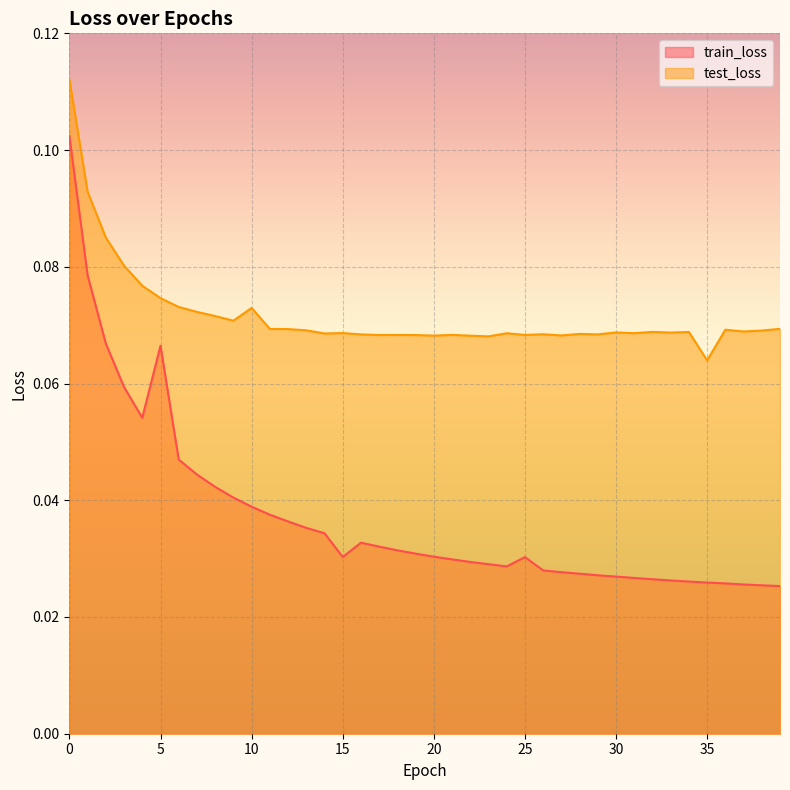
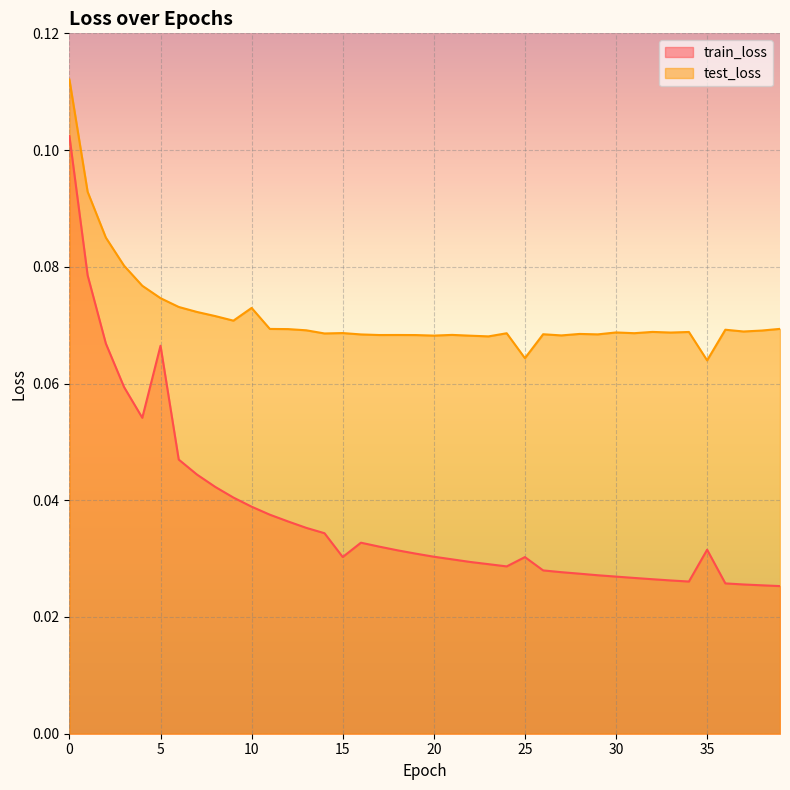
test_loss, 25: 0.068 -> 0.064
train_loss, 35: 0.026 -> 0.032
